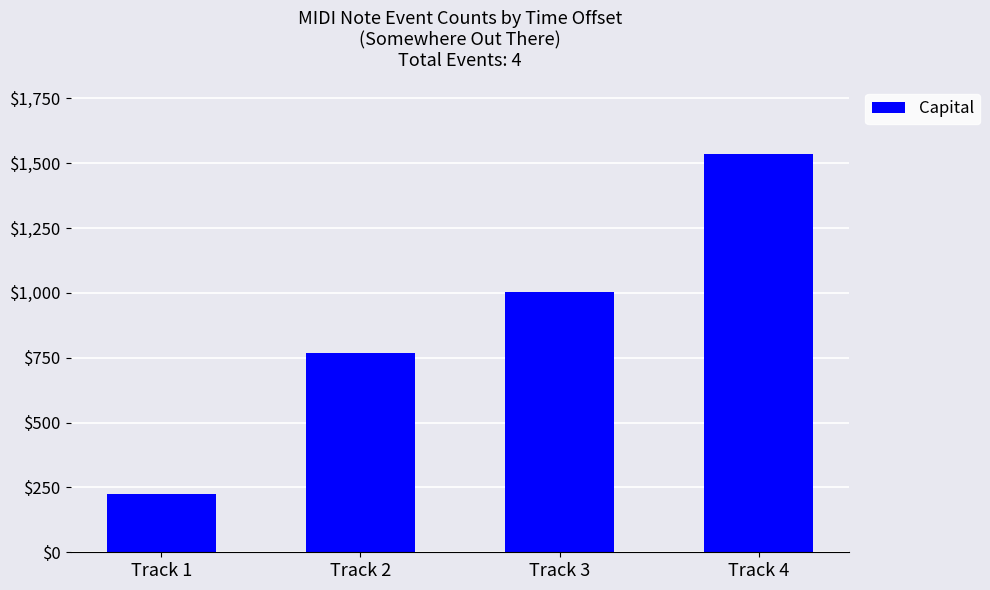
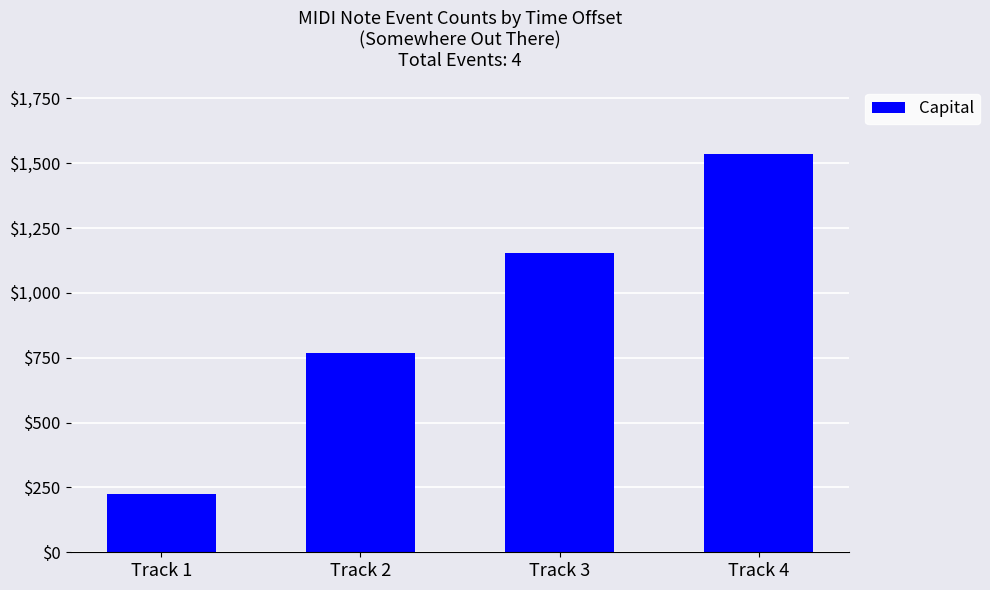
Track 3: $1,000 -> $1,150
